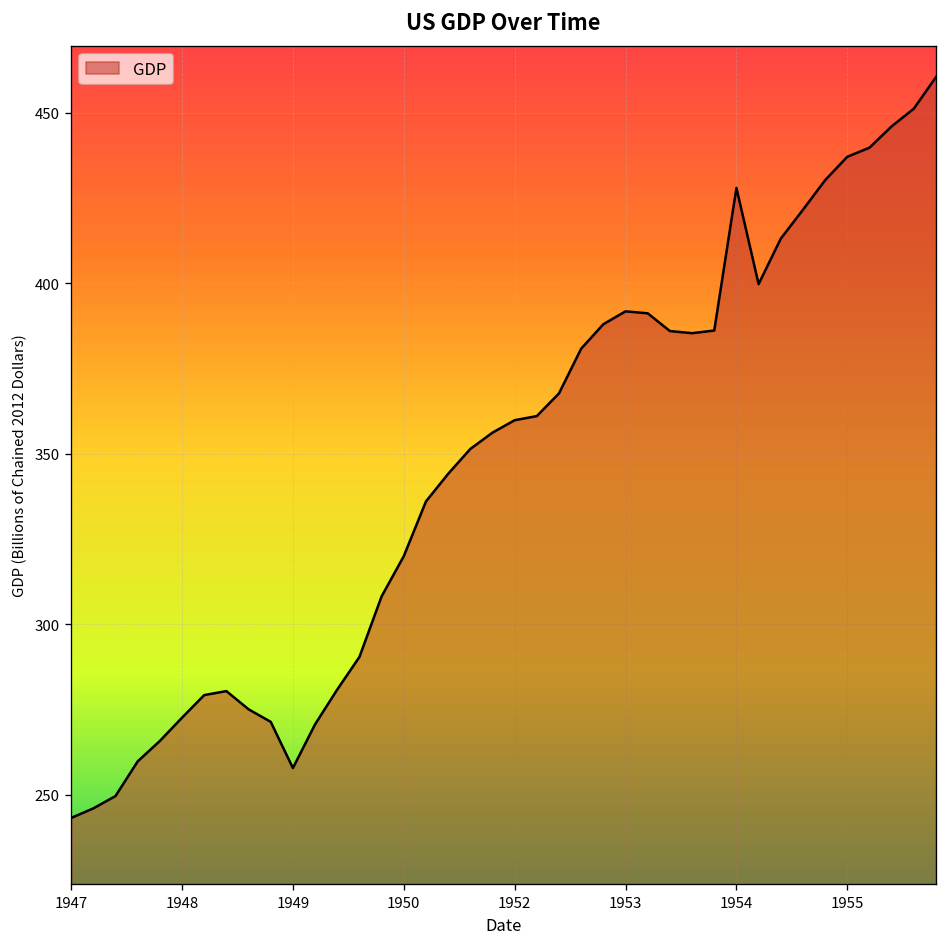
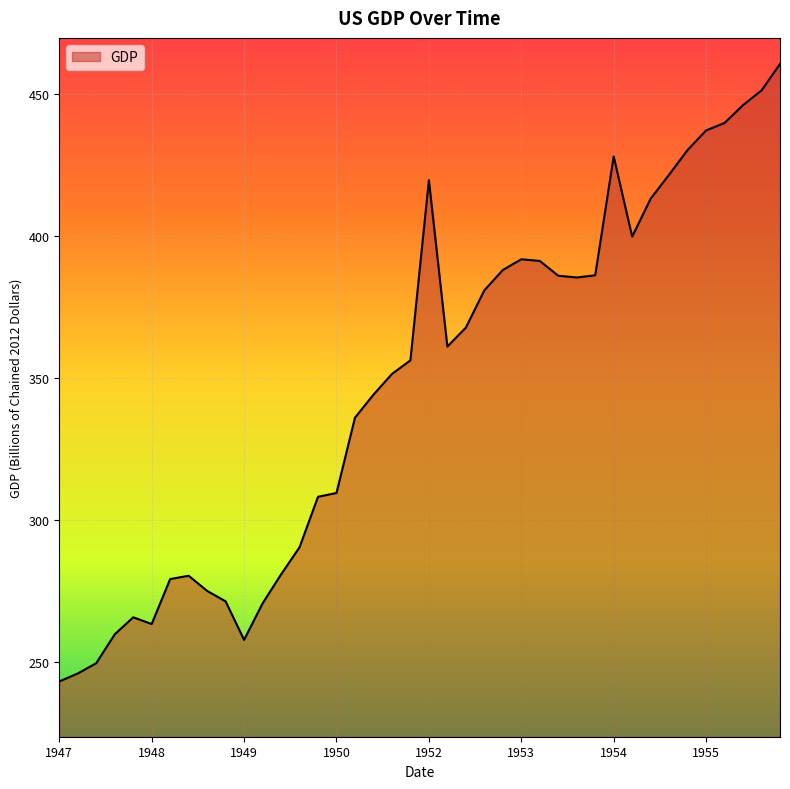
1948: 273 -> 263
1950: 320 -> 309
1952: 360 -> 420
